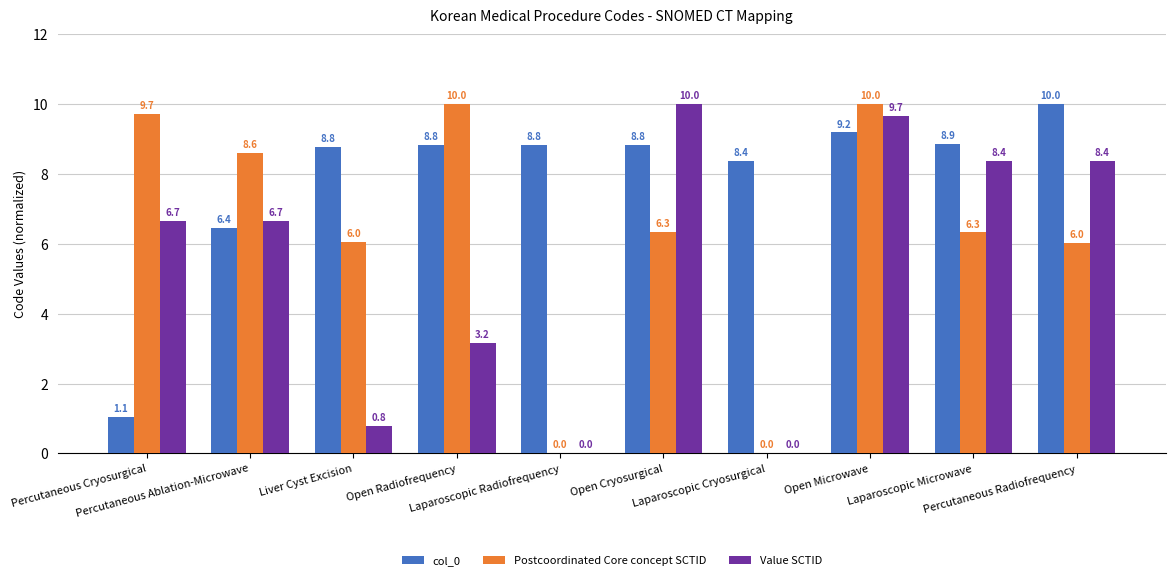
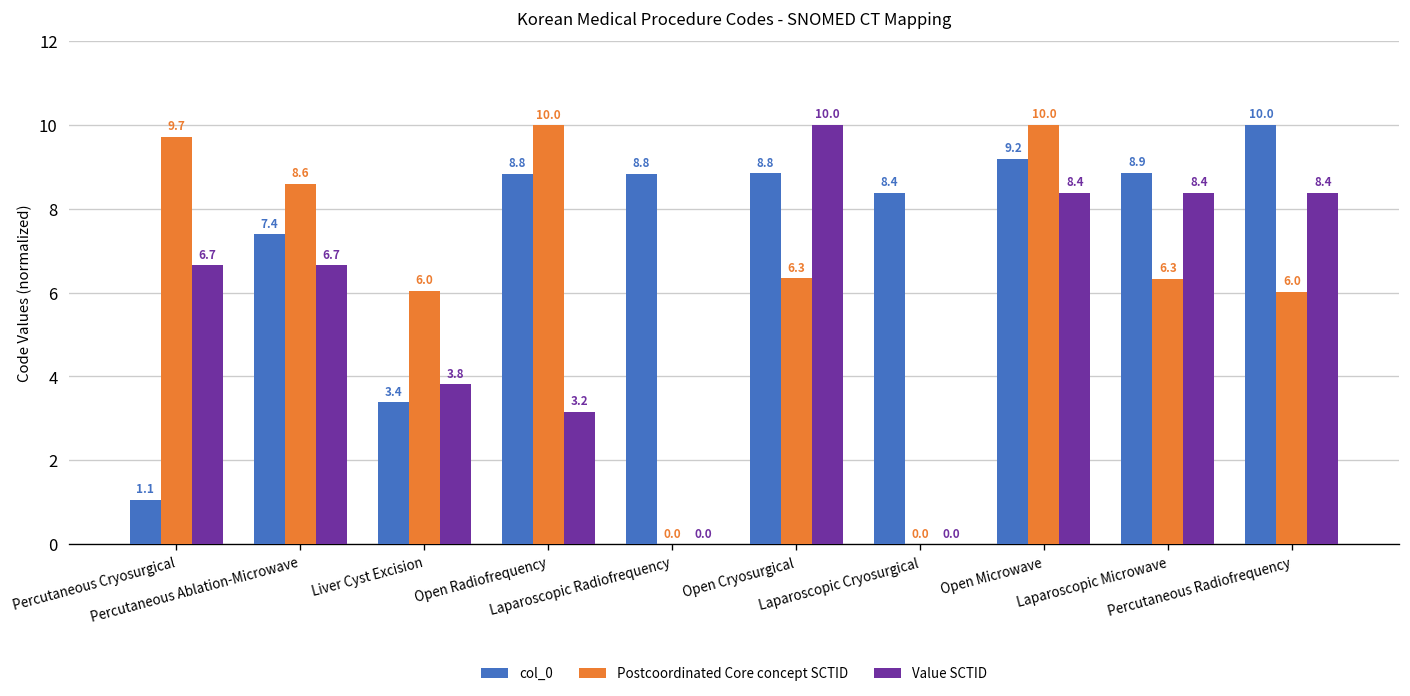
col_0, Percutaneous Ablation-Microwave: 6.4 -> 7.4
col_0, Liver Cyst Excision: 8.8 -> 3.4
Value SCTID, Liver Cyst Excision: 0.8 -> 3.8
Value SCTID, Open Microwave: 9.7 -> 8.4
